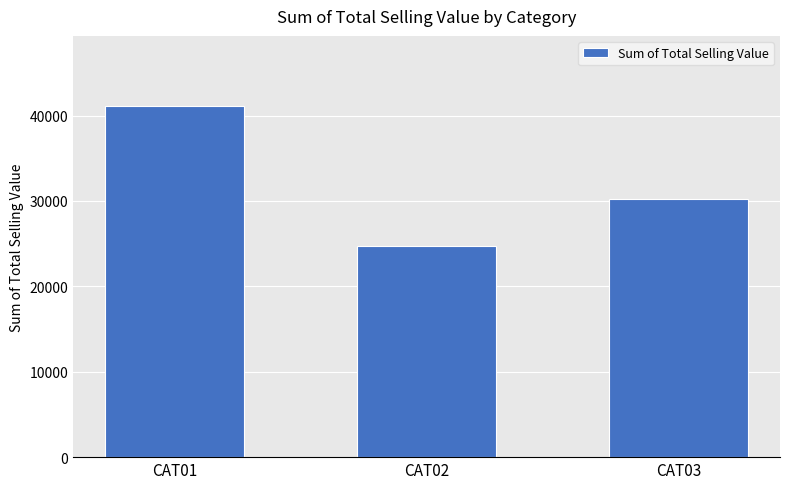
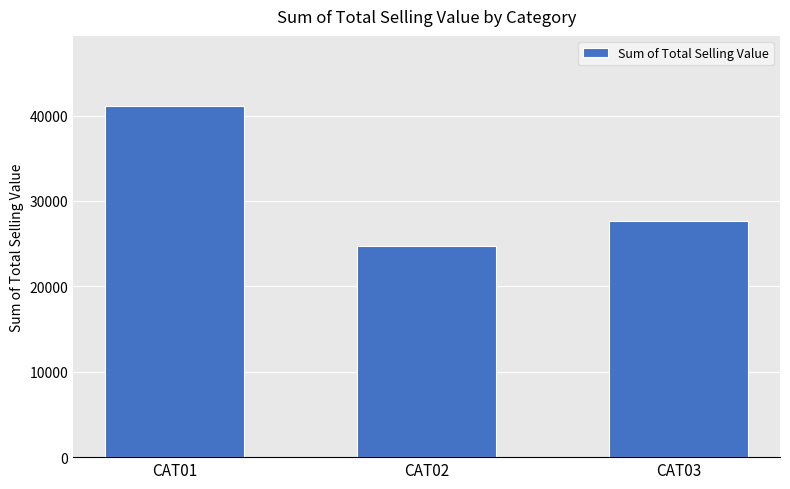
CAT03: 30000 -> 28000
